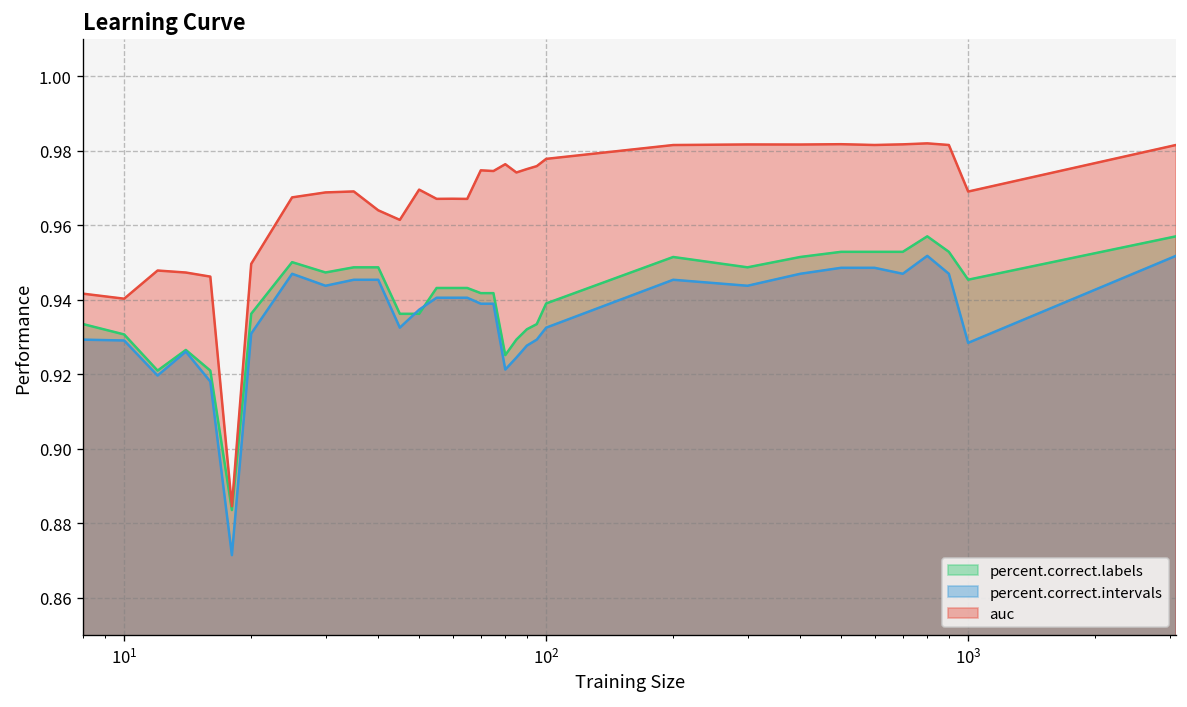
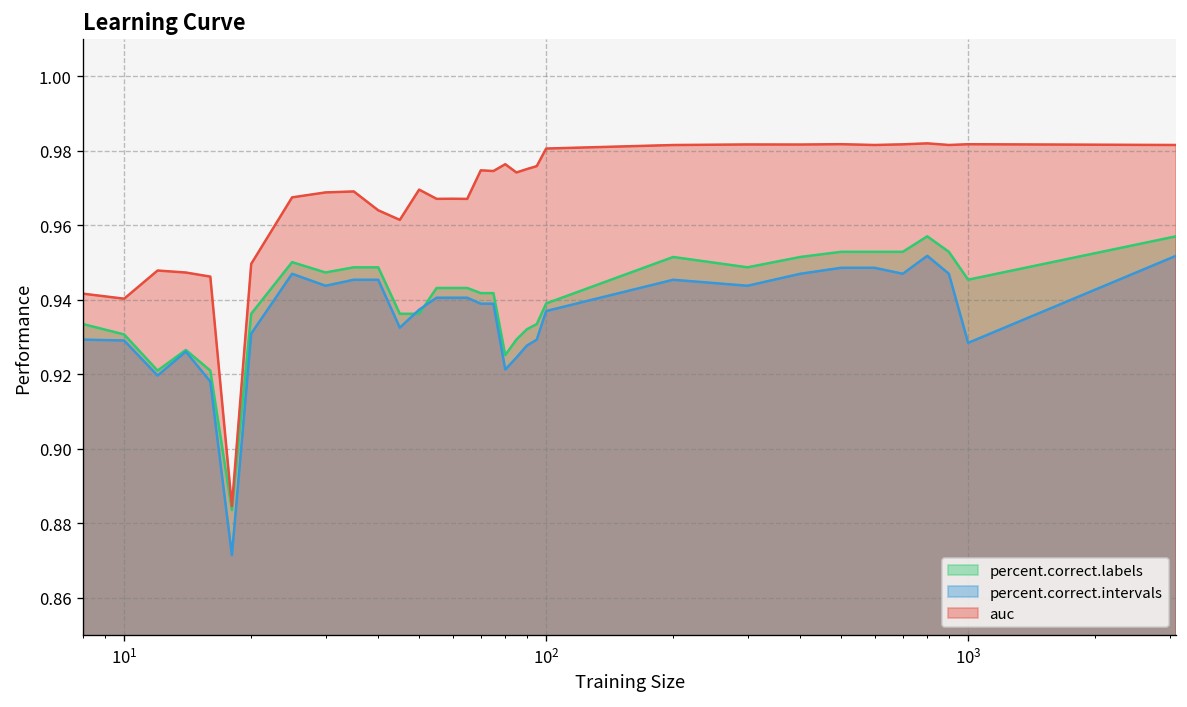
percent.correct.intervals, 10^2: 0.932 -> 0.937
auc, 10^2: 0.978 -> 0.981
auc, 10^3: 0.969 -> 0.982
